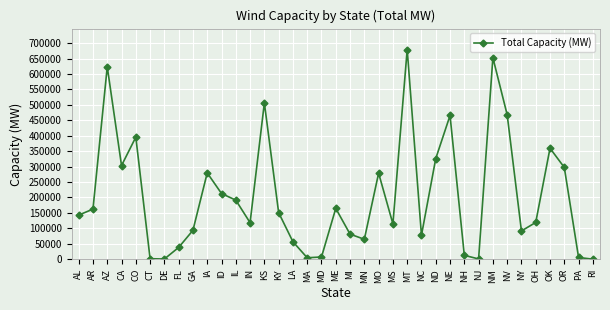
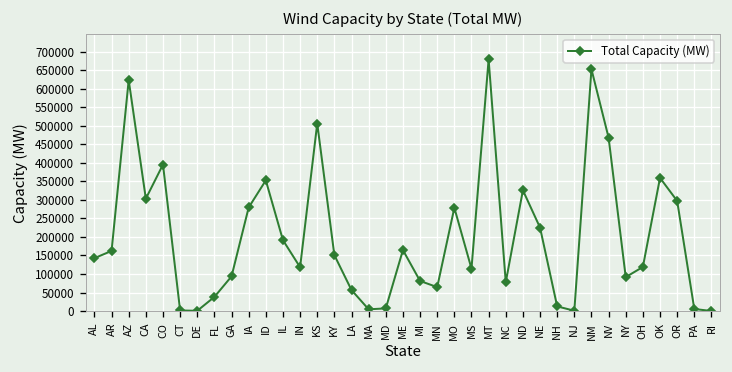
ID: 210000 -> 350000
NE: 470000 -> 230000
